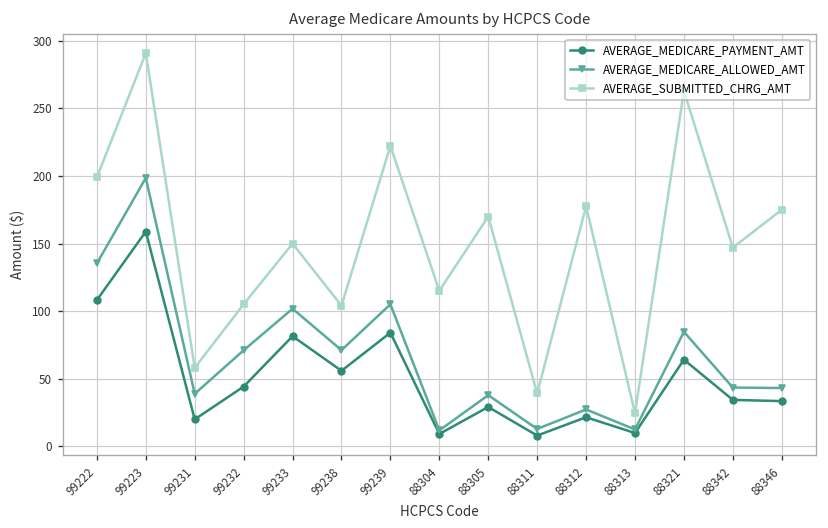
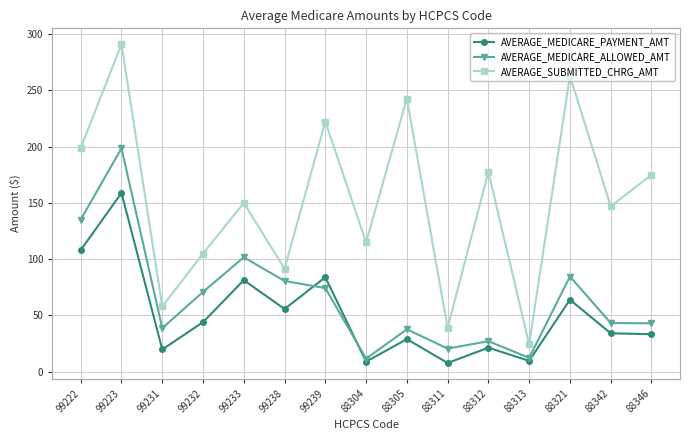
AVERAGE_MEDICARE_ALLOWED_AMT, 99238: 71 -> 81
AVERAGE_SUBMITTED_CHRG_AMT, 99238: 104 -> 92
AVERAGE_MEDICARE_ALLOWED_AMT, 99239: 105 -> 74
AVERAGE_SUBMITTED_CHRG_AMT, 88305: 170 -> 243
AVERAGE_MEDICARE_ALLOWED_AMT, 88311: 13 -> 21
